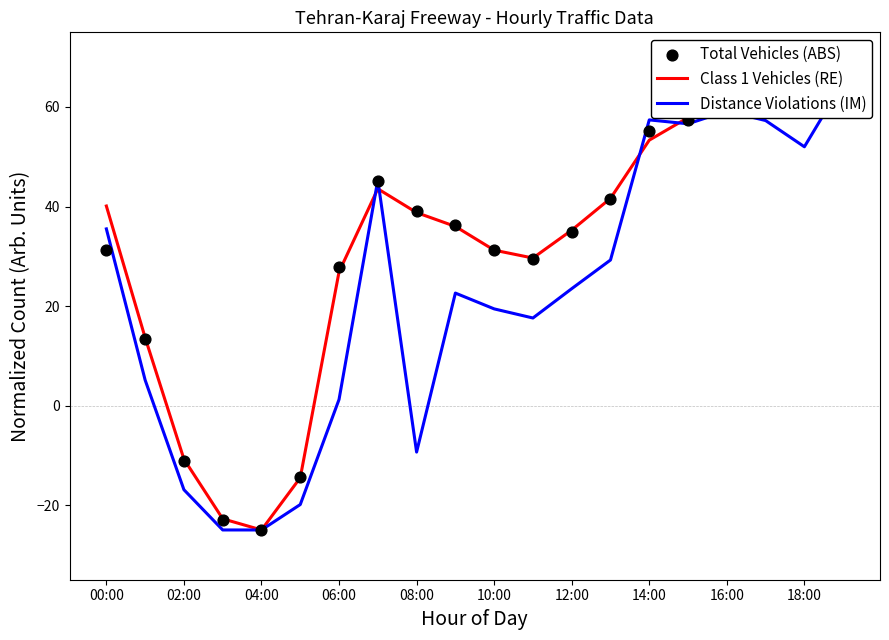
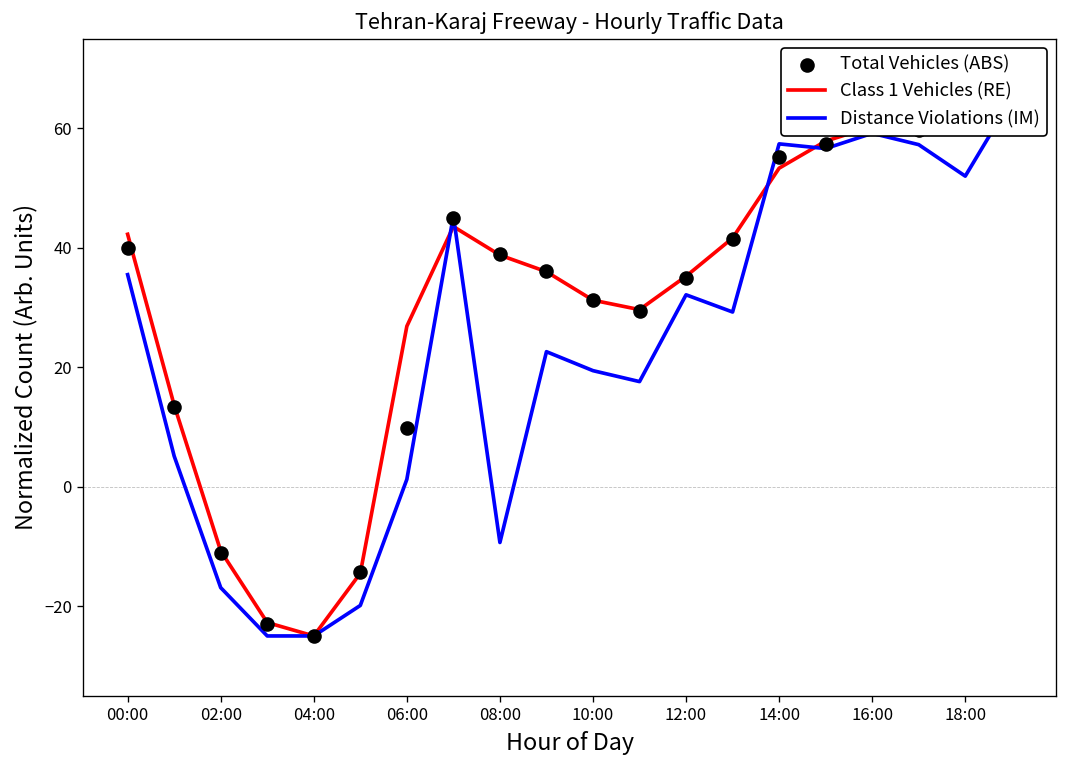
Class 1 Vehicles (RE), 00:00: 40 -> 42
Total Vehicles (ABS), 00:00: 31 -> 40
Total Vehicles (ABS), 06:00: 28 -> 10
Distance Violations (IM), 12:00: 23 -> 32
